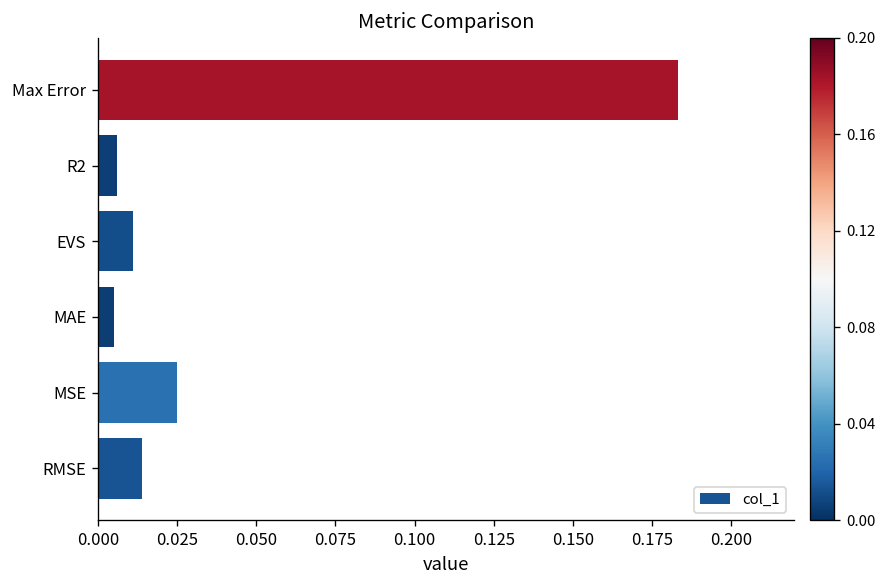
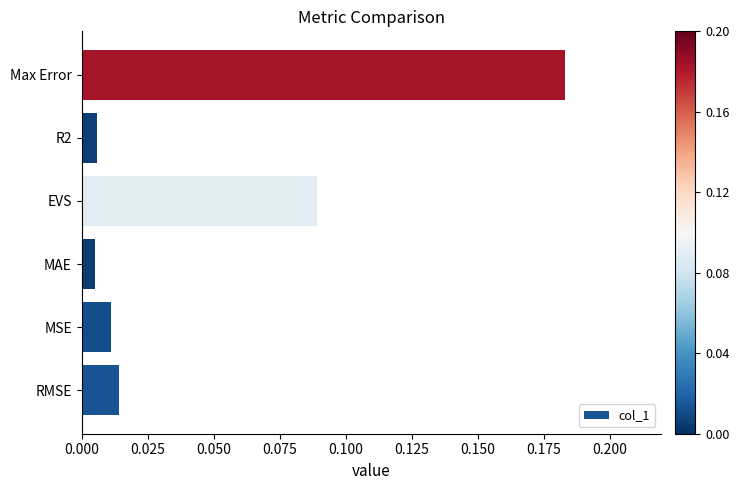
EVS: 0.011 -> 0.089
MSE: 0.025 -> 0.011
